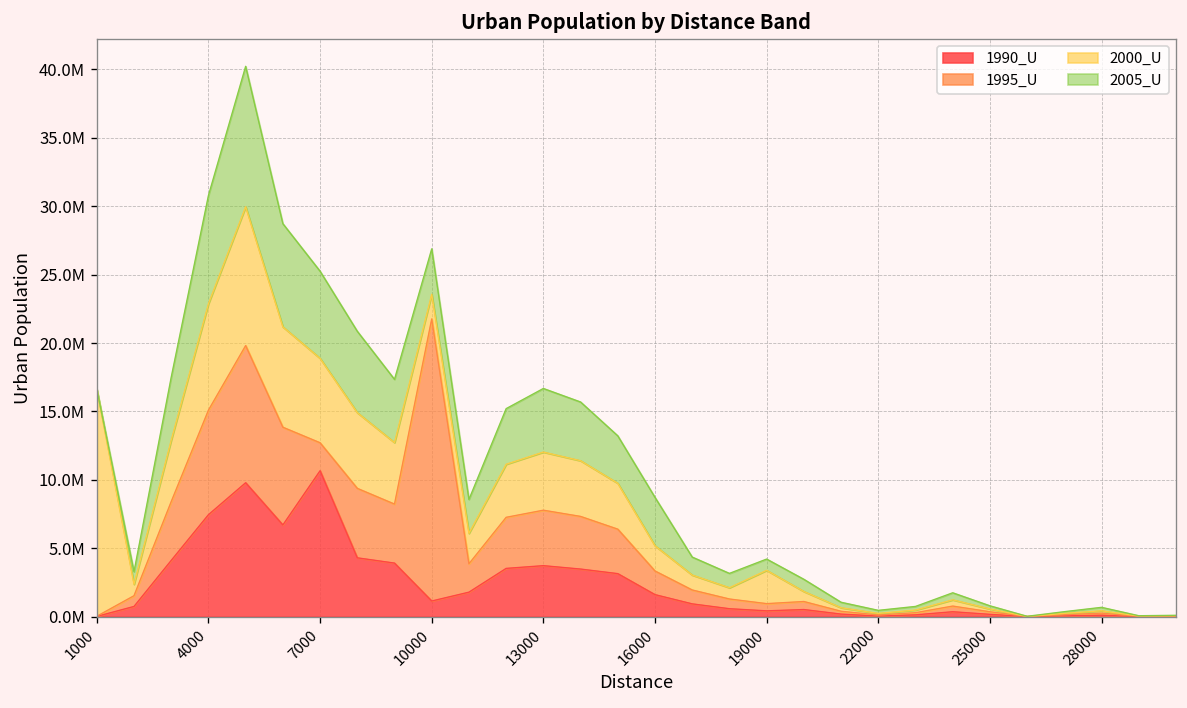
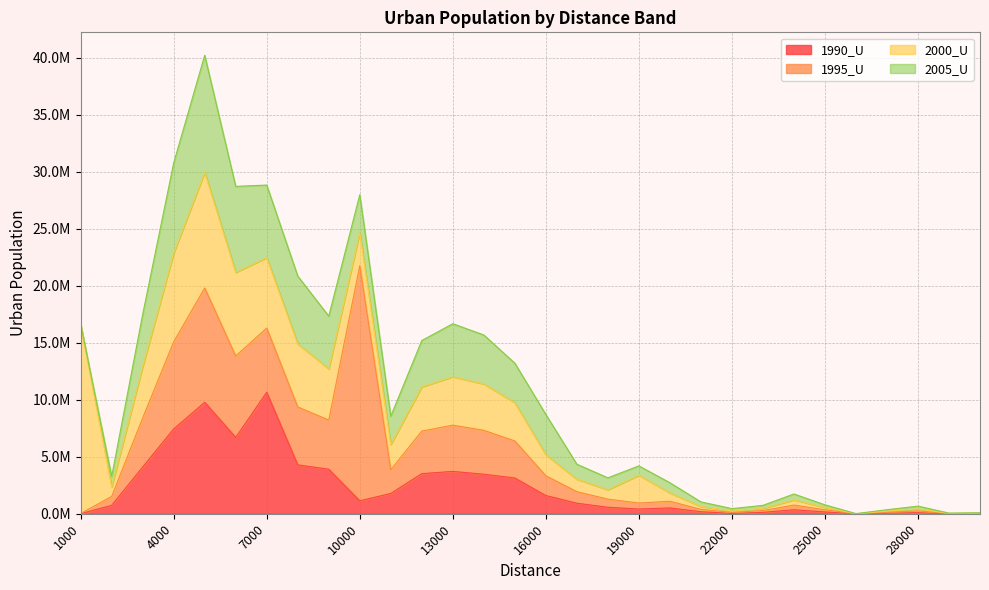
1995_U, 7000: 2000000 -> 5600000
2000_U, 10000: 1800000 -> 2900000
